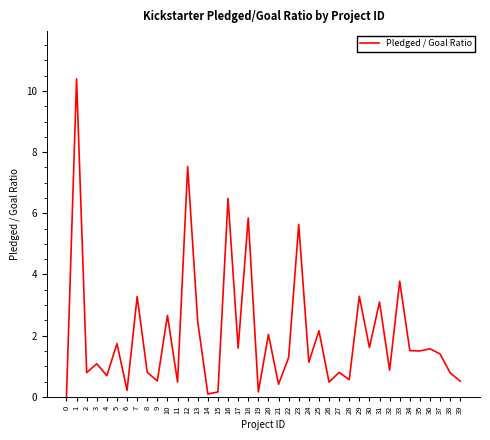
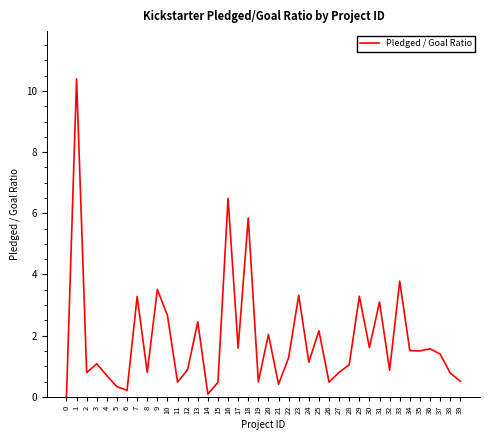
5: 1.7 -> 0.3
9: 0.5 -> 3.5
12: 7.5 -> 0.9
15: 0.2 -> 0.5
19: 0.2 -> 0.5
23: 5.6 -> 3.3
28: 0.6 -> 1.1
